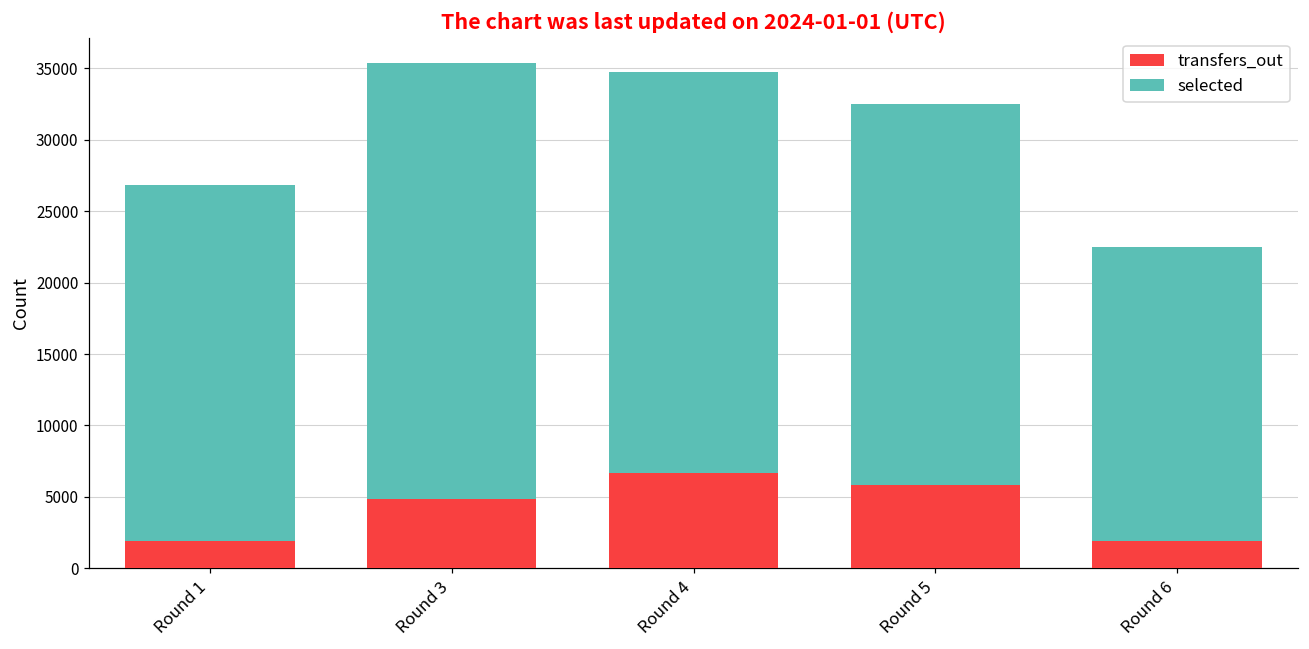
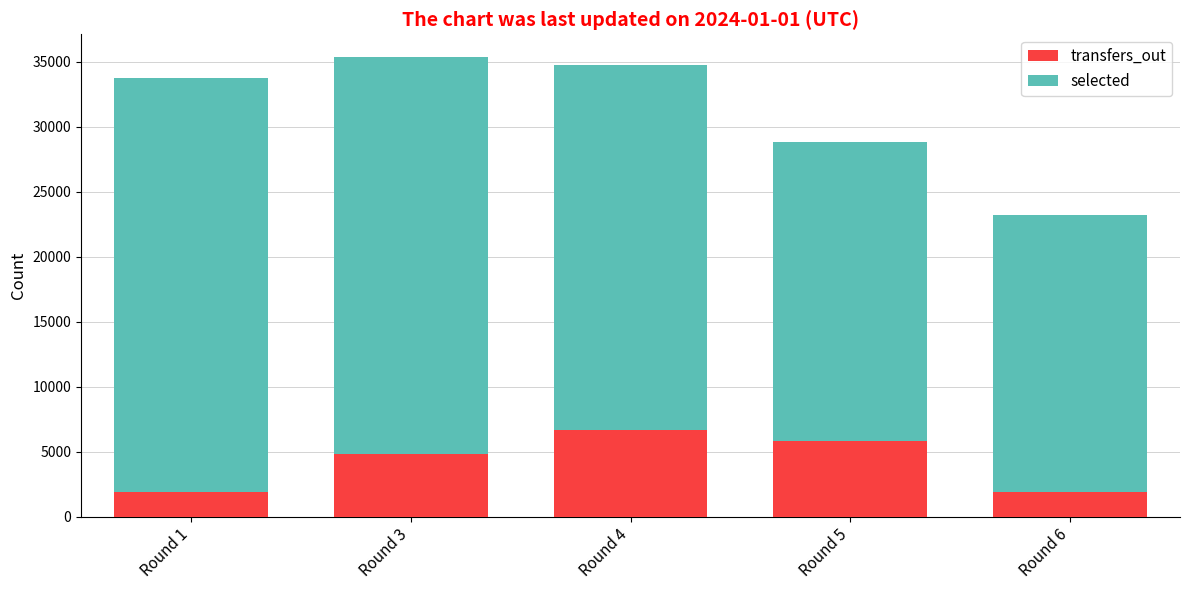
selected, Round 1: 24900 -> 31900
selected, Round 5: 26700 -> 23100
selected, Round 6: 20600 -> 21300
